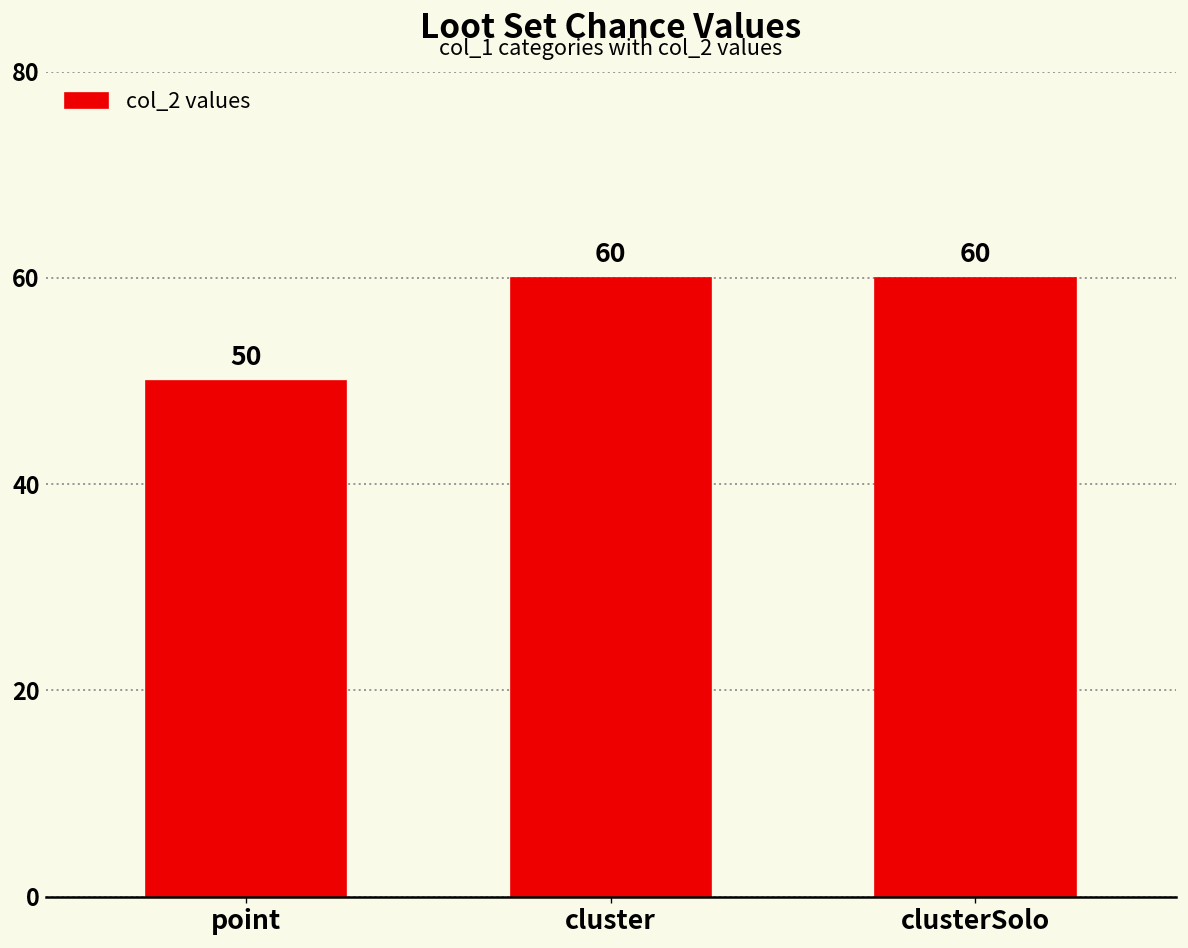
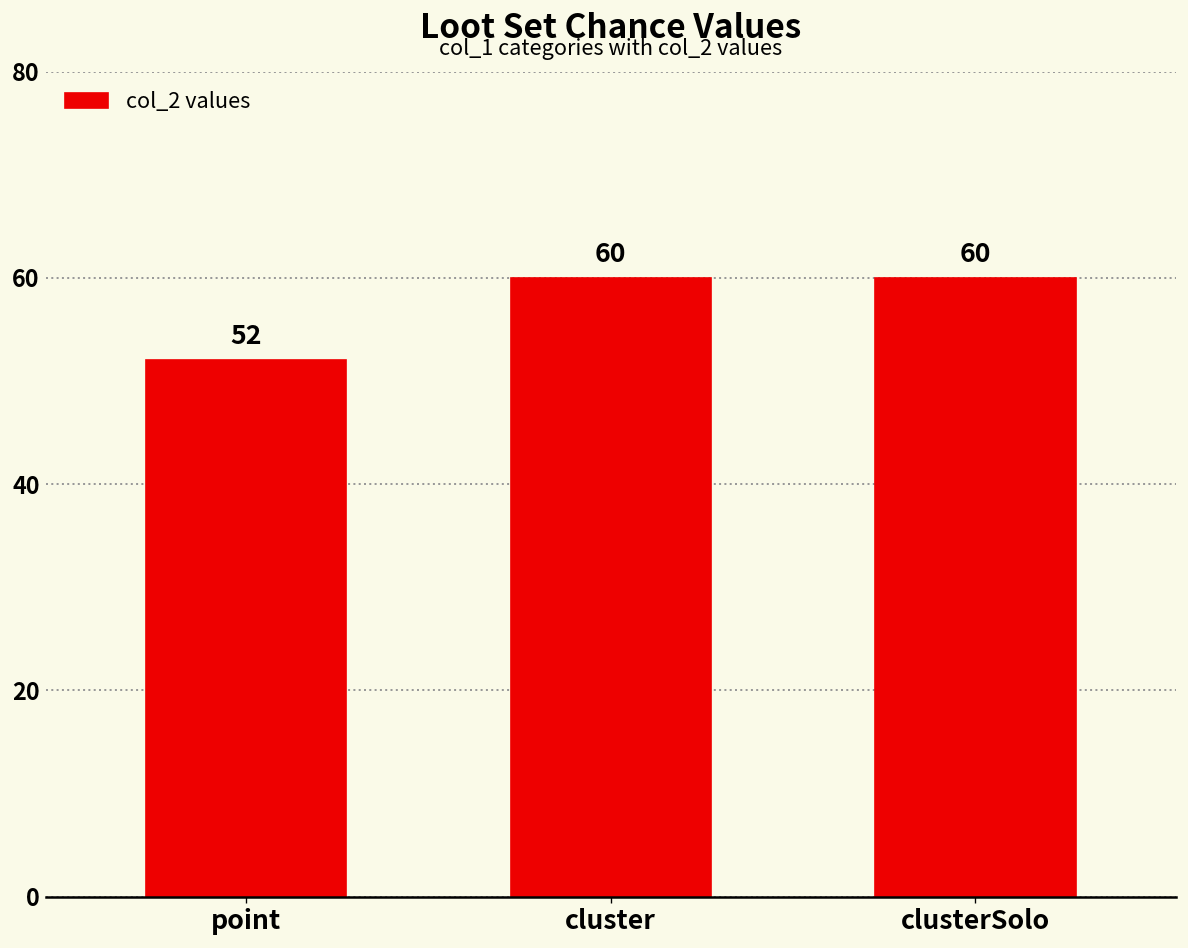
point: 50 -> 52
